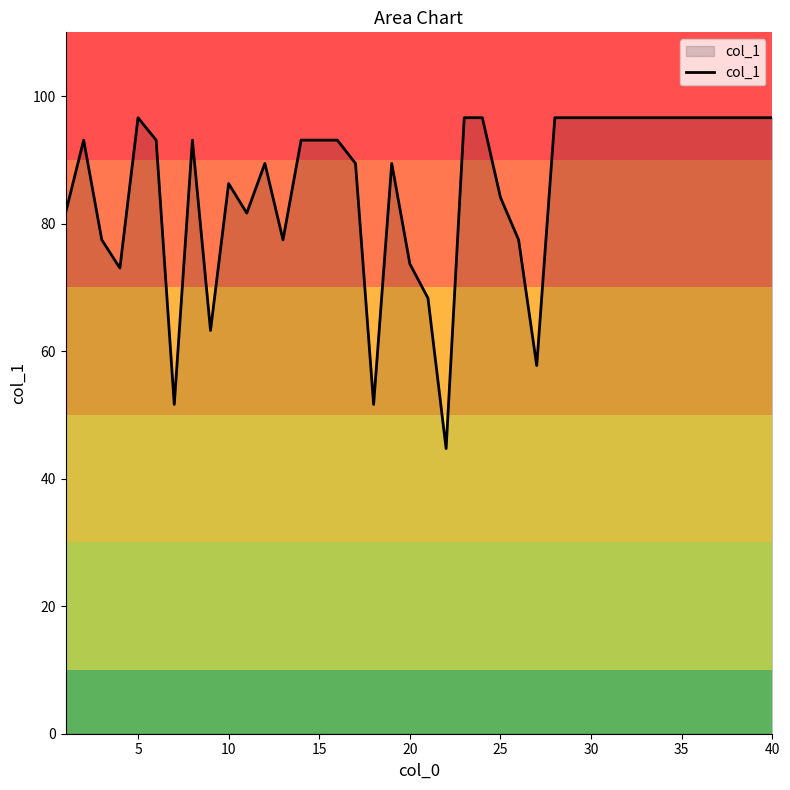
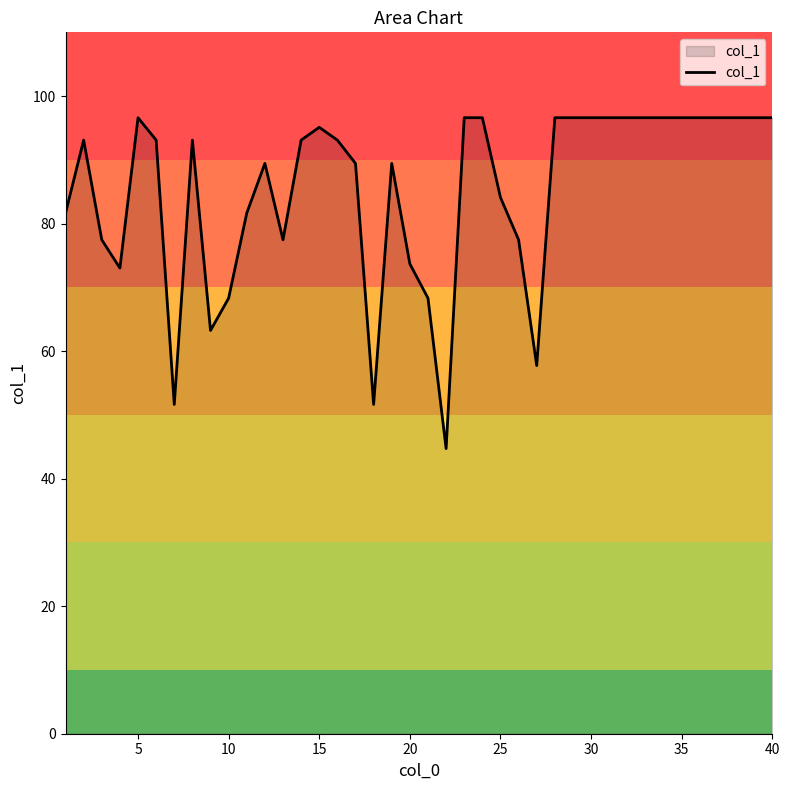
10: 86 -> 68
15: 93 -> 95
